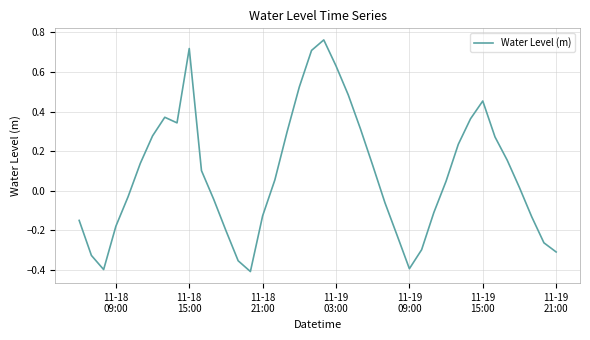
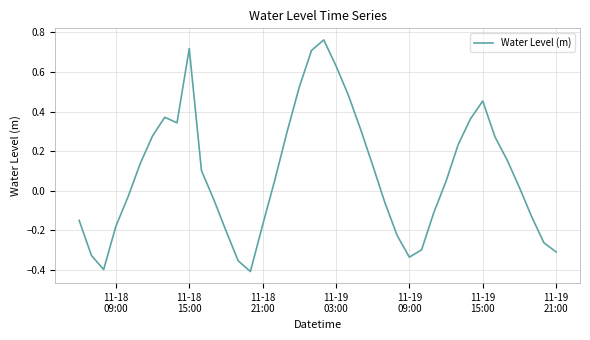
11-18 21:00: -0.13 -> -0.17
11-19 09:00: -0.39 -> -0.34
